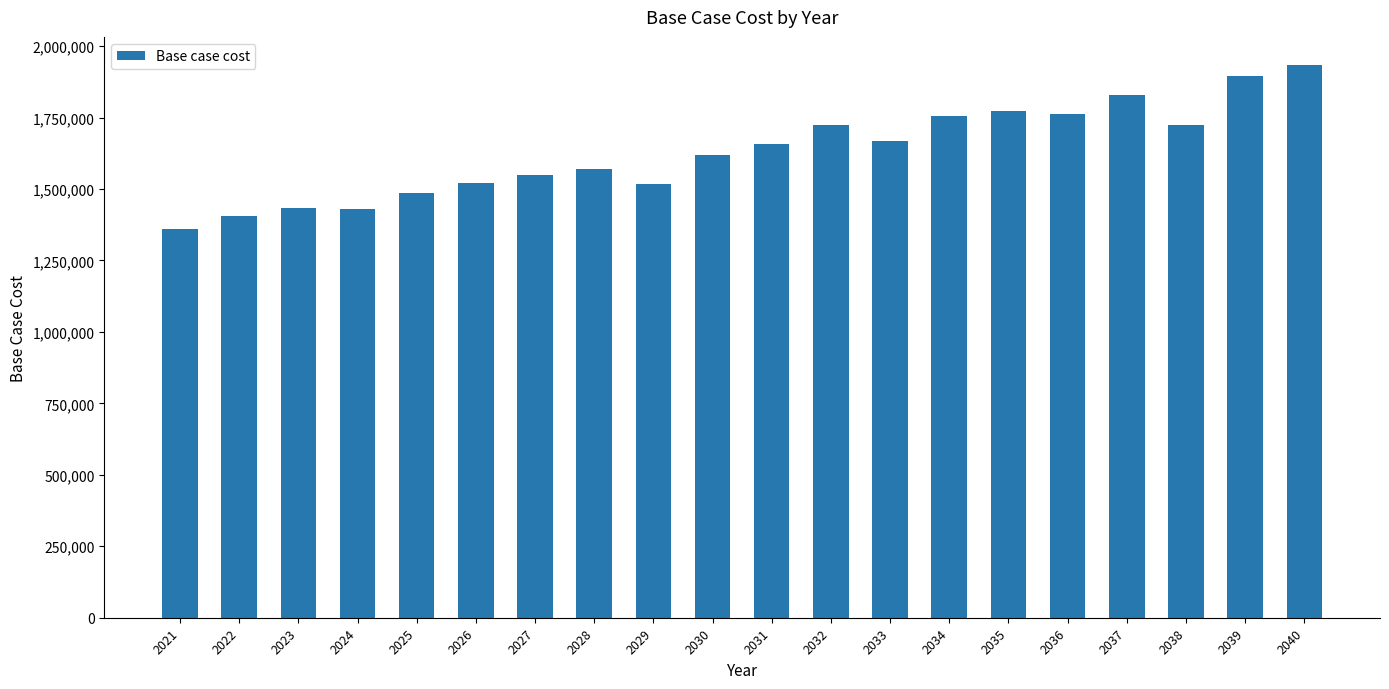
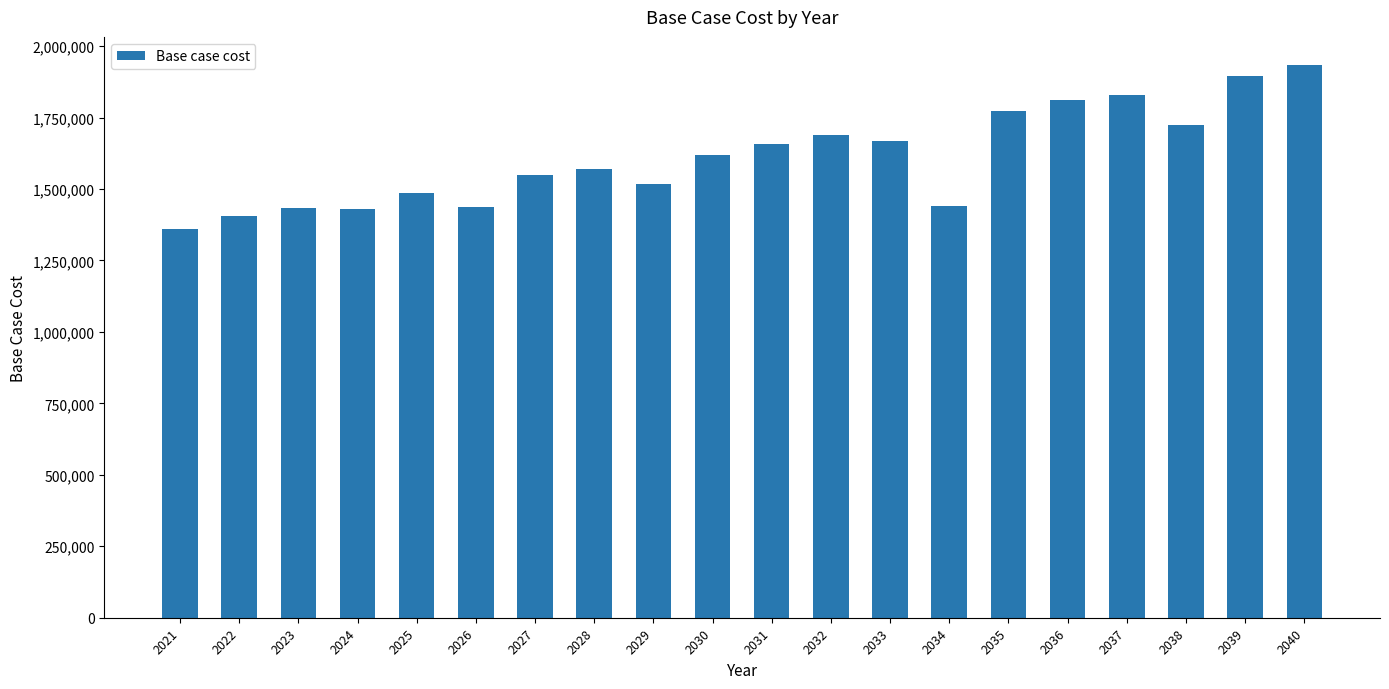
2026: 1,520,000 -> 1,440,000
2032: 1,720,000 -> 1,690,000
2034: 1,750,000 -> 1,440,000
2036: 1,760,000 -> 1,810,000
